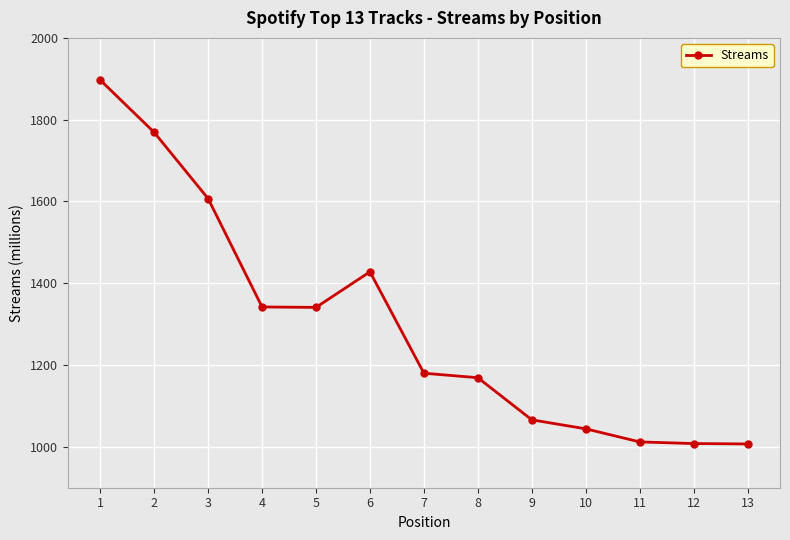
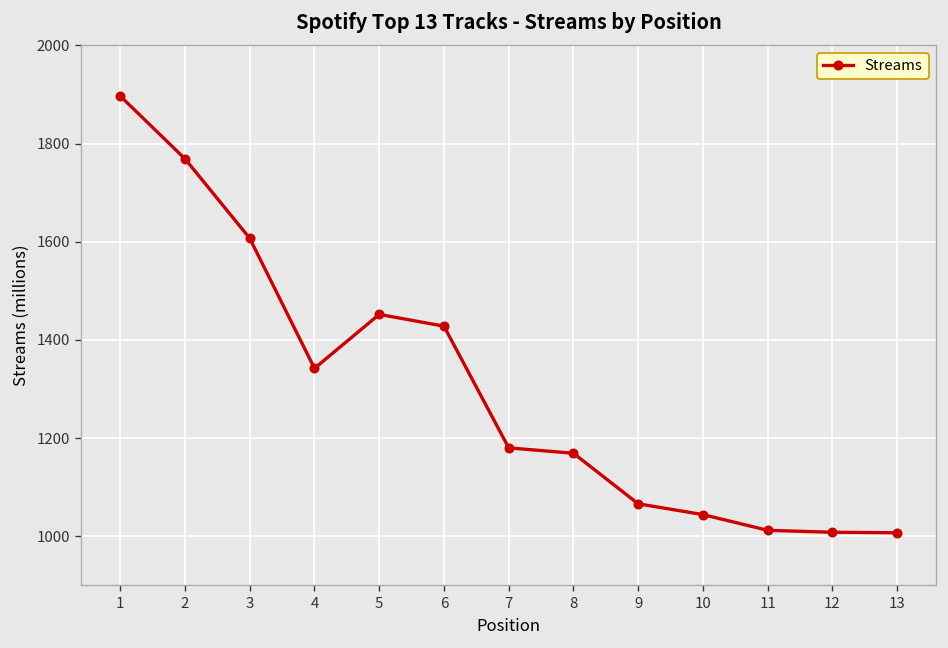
5: 1340 -> 1450
